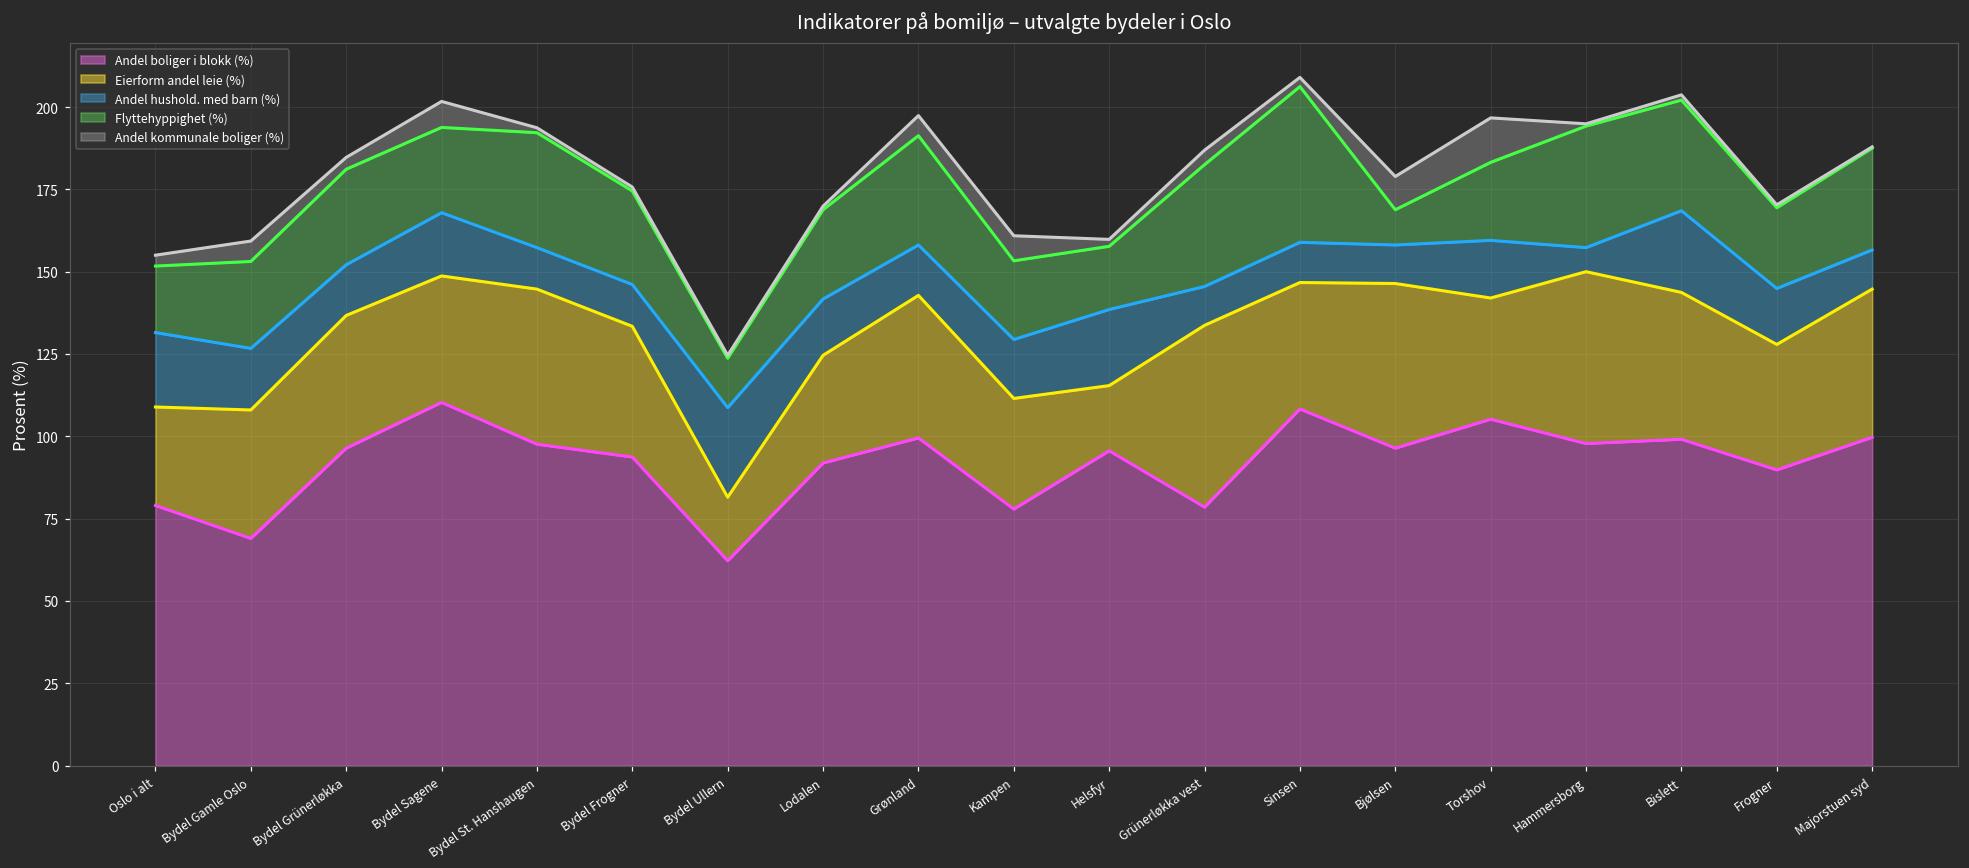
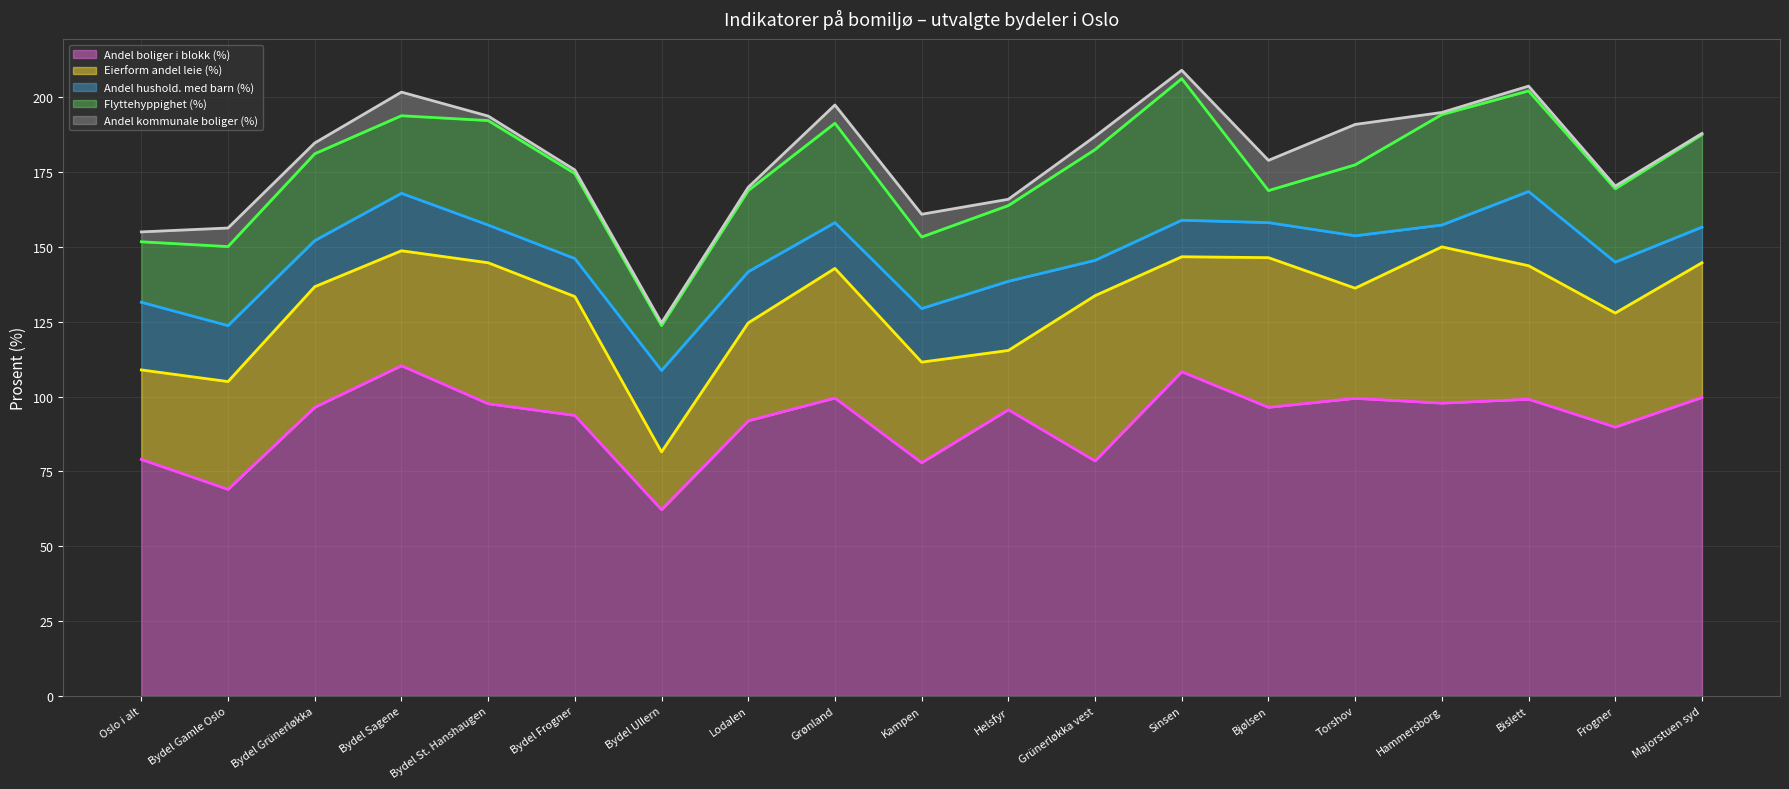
Eierform andel leie (%), Bydel Gamle Oslo: 39 -> 36
Flyttehyppighet (%), Helsfyr: 19 -> 25
Andel boliger i blokk (%), Torshov: 105 -> 99
